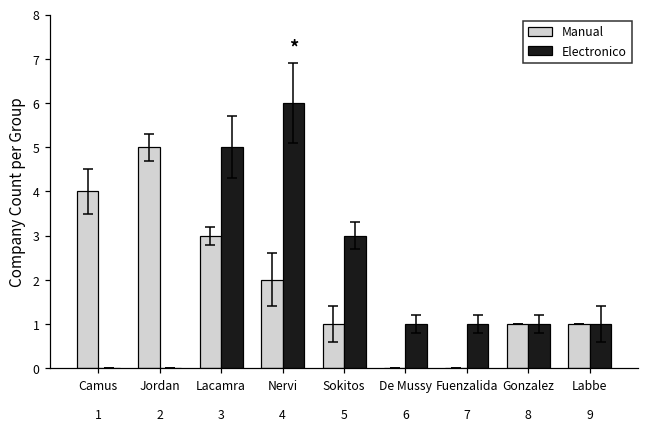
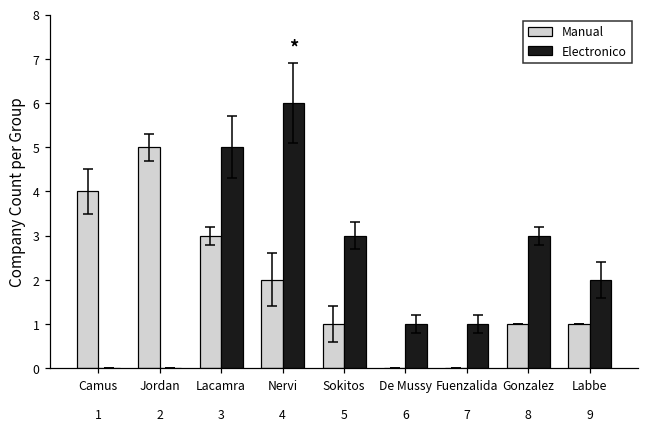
Electronico, Gonzalez: 1 -> 3
Electronico, Labbe: 1 -> 2
